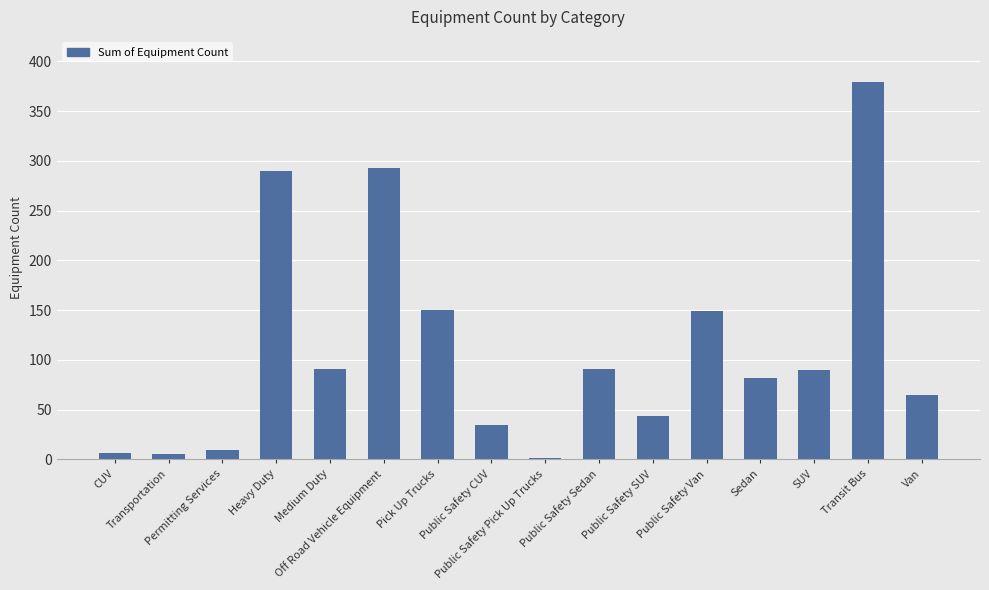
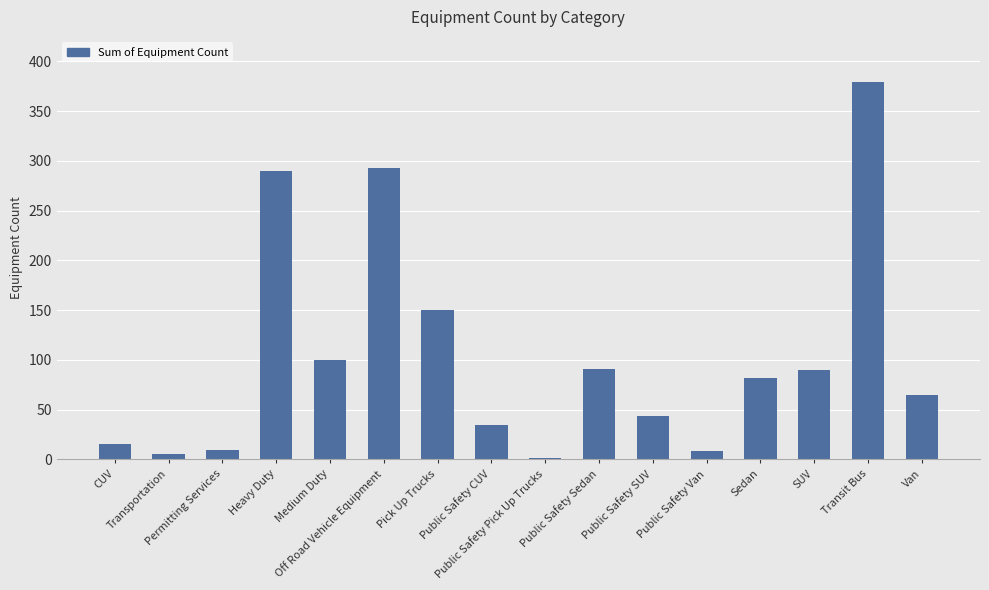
CUV: 10 -> 20
Medium Duty: 90 -> 100
Public Safety Van: 150 -> 10
